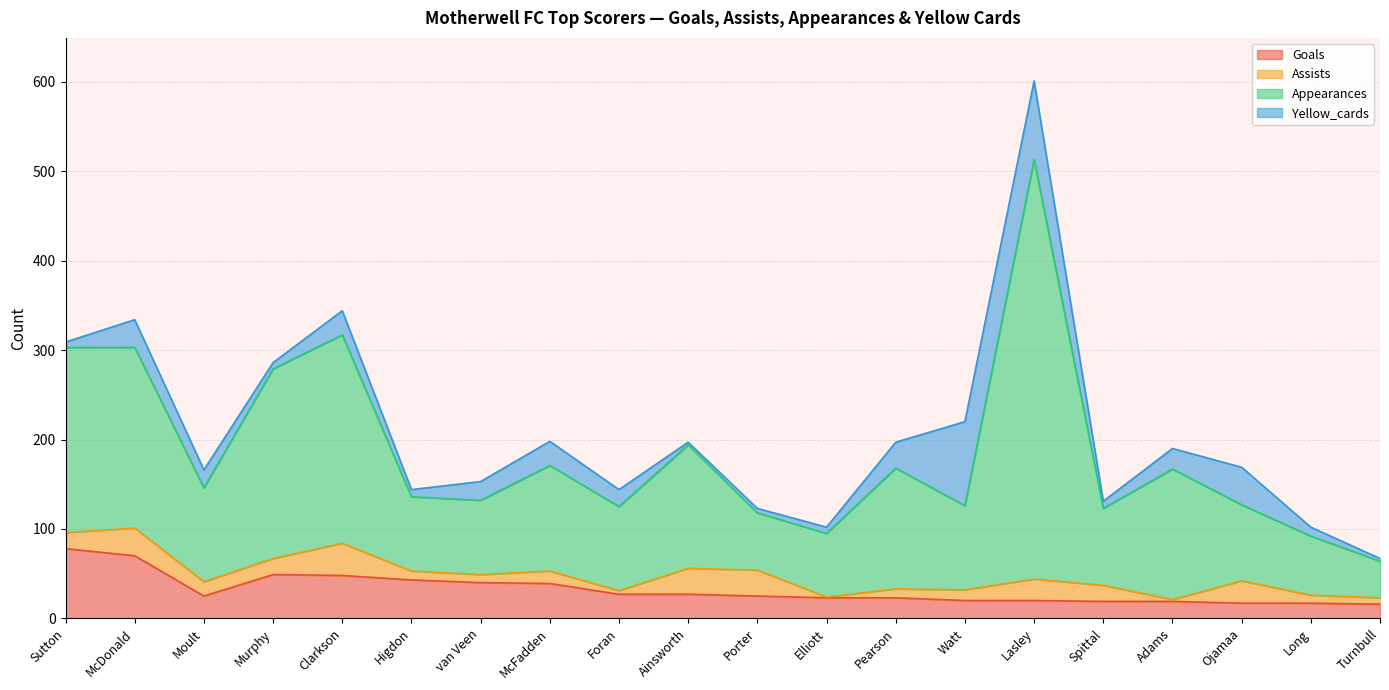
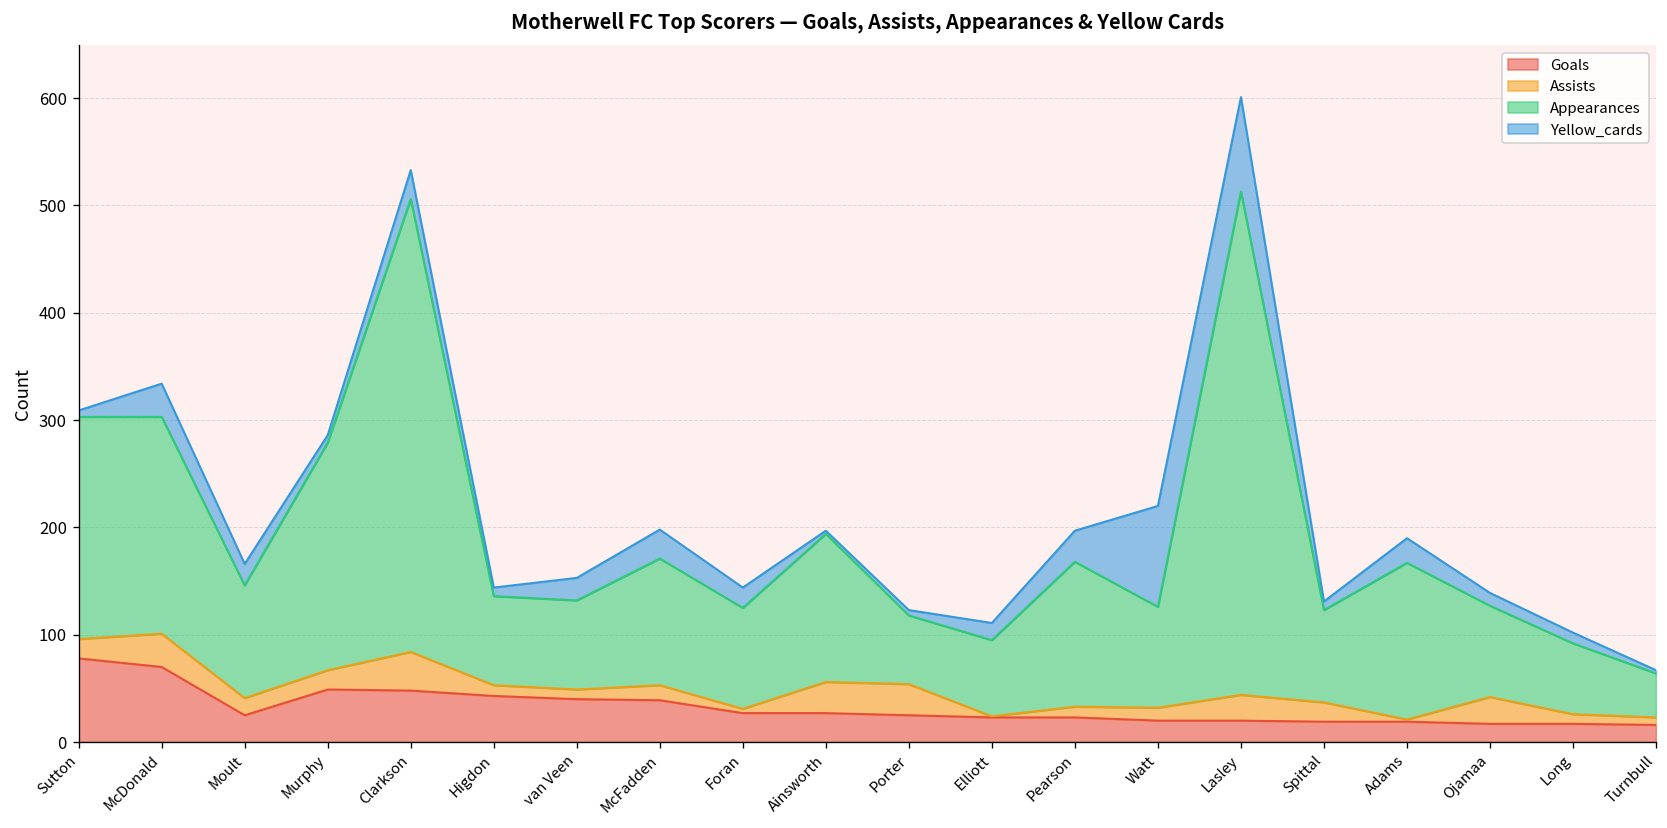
Appearances, Clarkson: 230 -> 420
Yellow_cards, Elliott: 10 -> 20
Yellow_cards, Ojamaa: 40 -> 10
